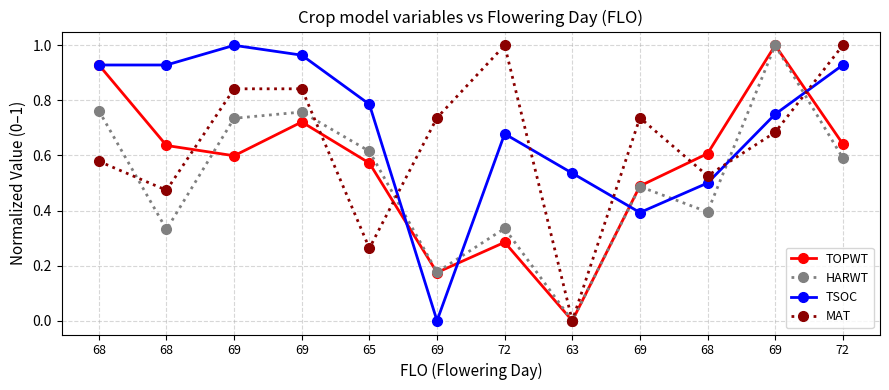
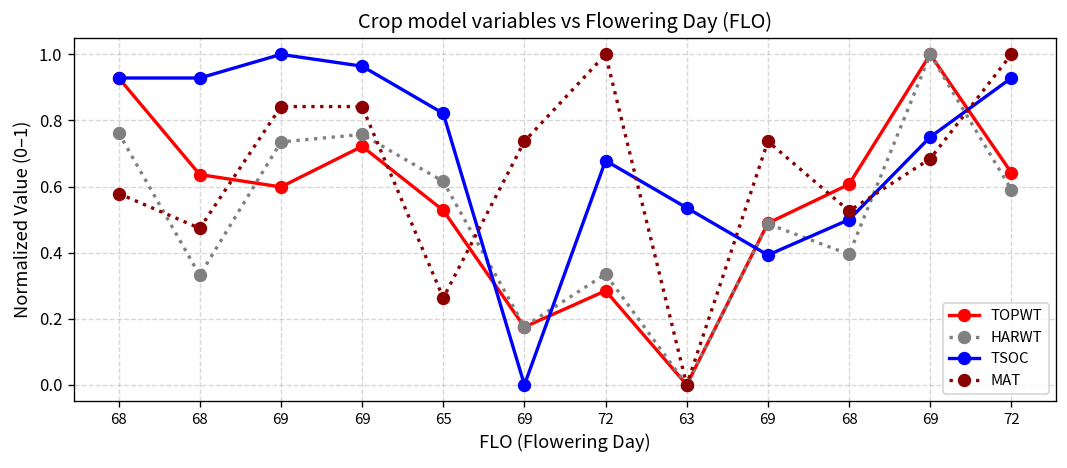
TOPWT, 65: 0.57 -> 0.53
TSOC, 65: 0.79 -> 0.82
